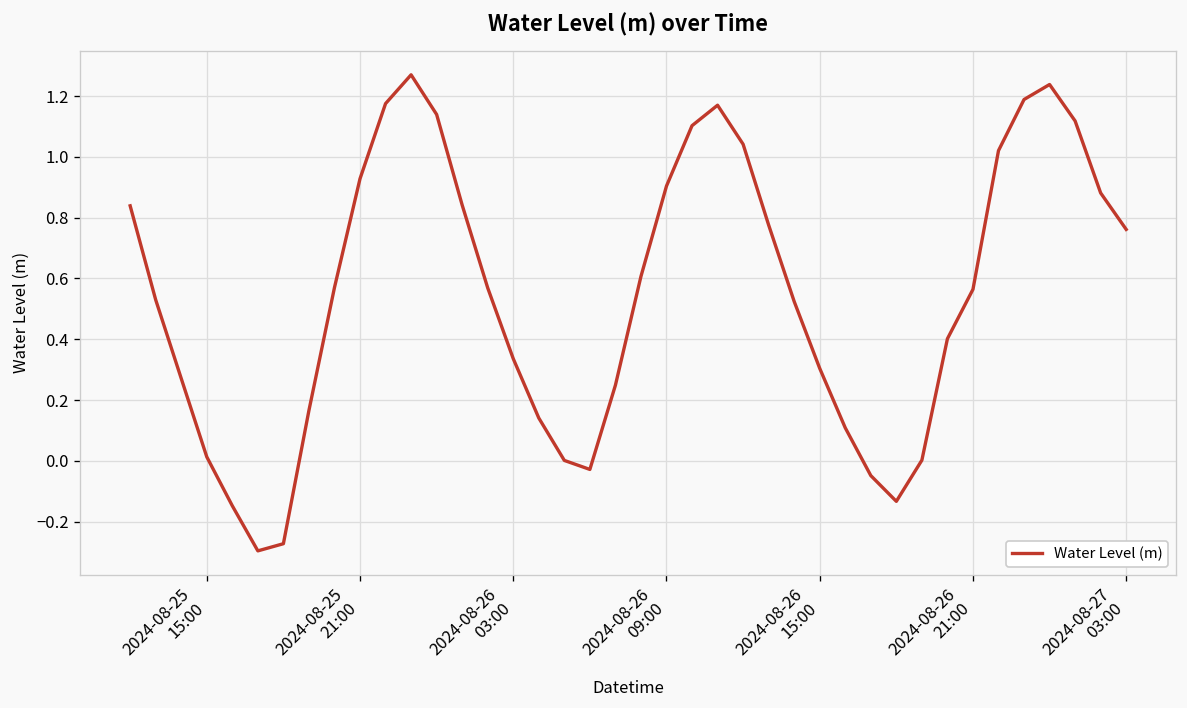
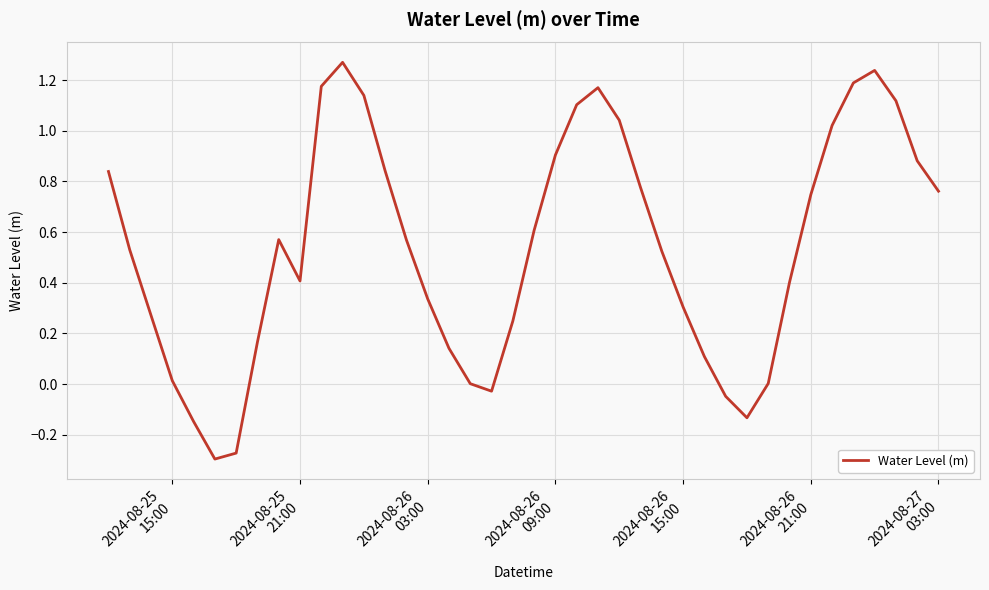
2024-08-25 21:00: 0.93 -> 0.41
2024-08-26 21:00: 0.56 -> 0.75
